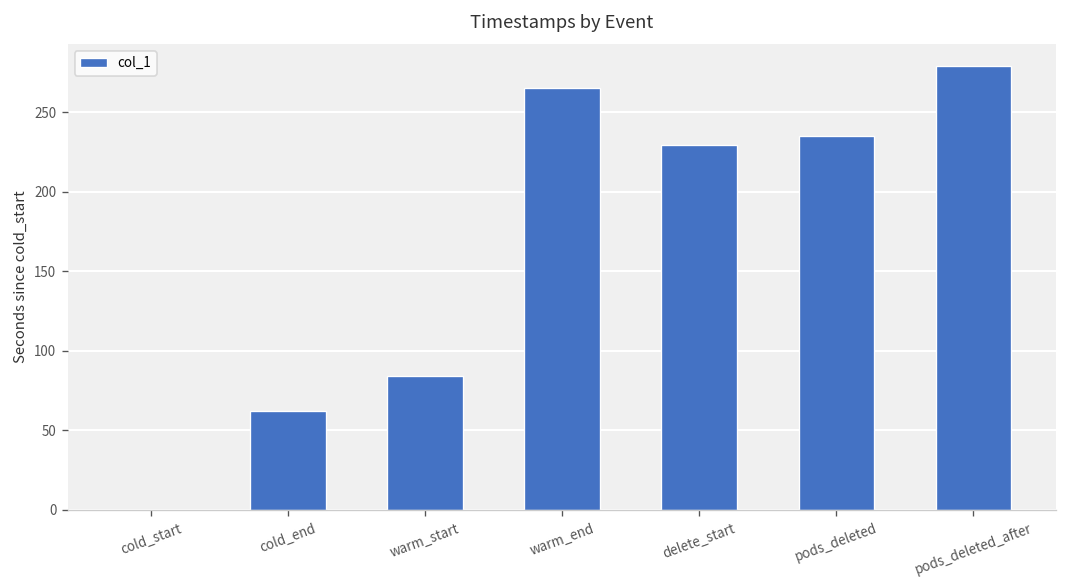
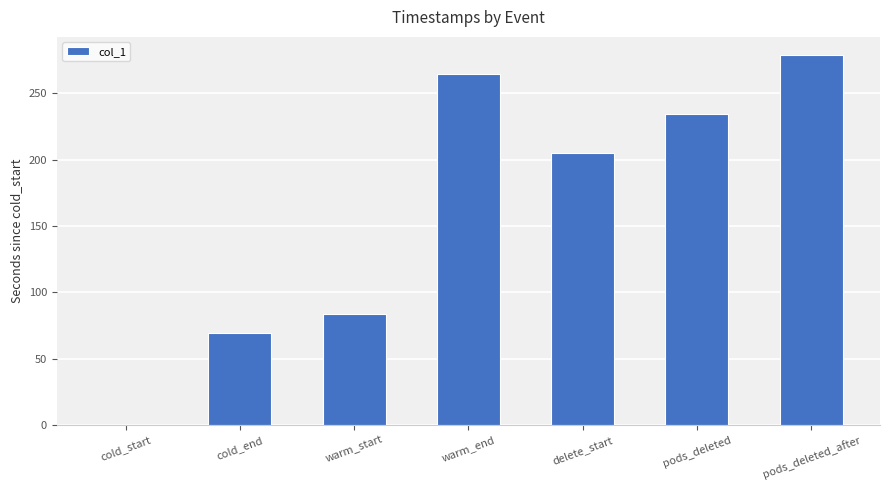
cold_end: 62 -> 69
delete_start: 229 -> 205
